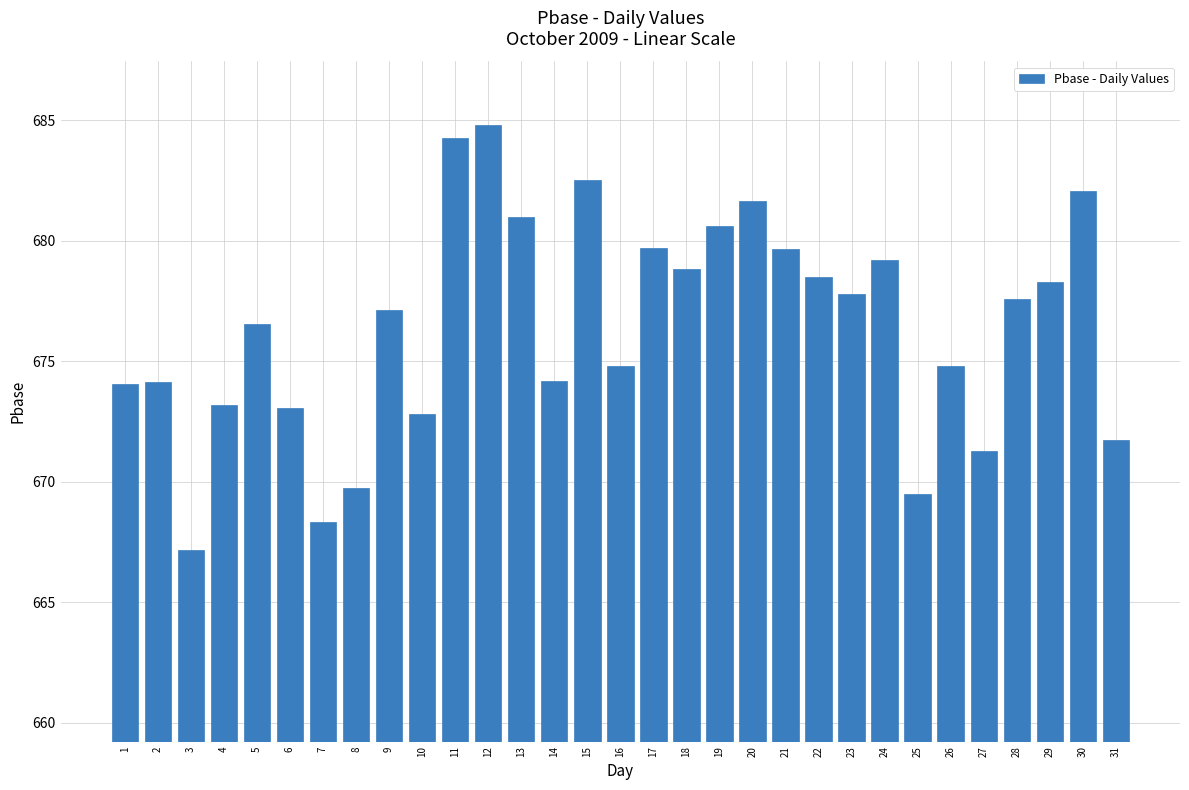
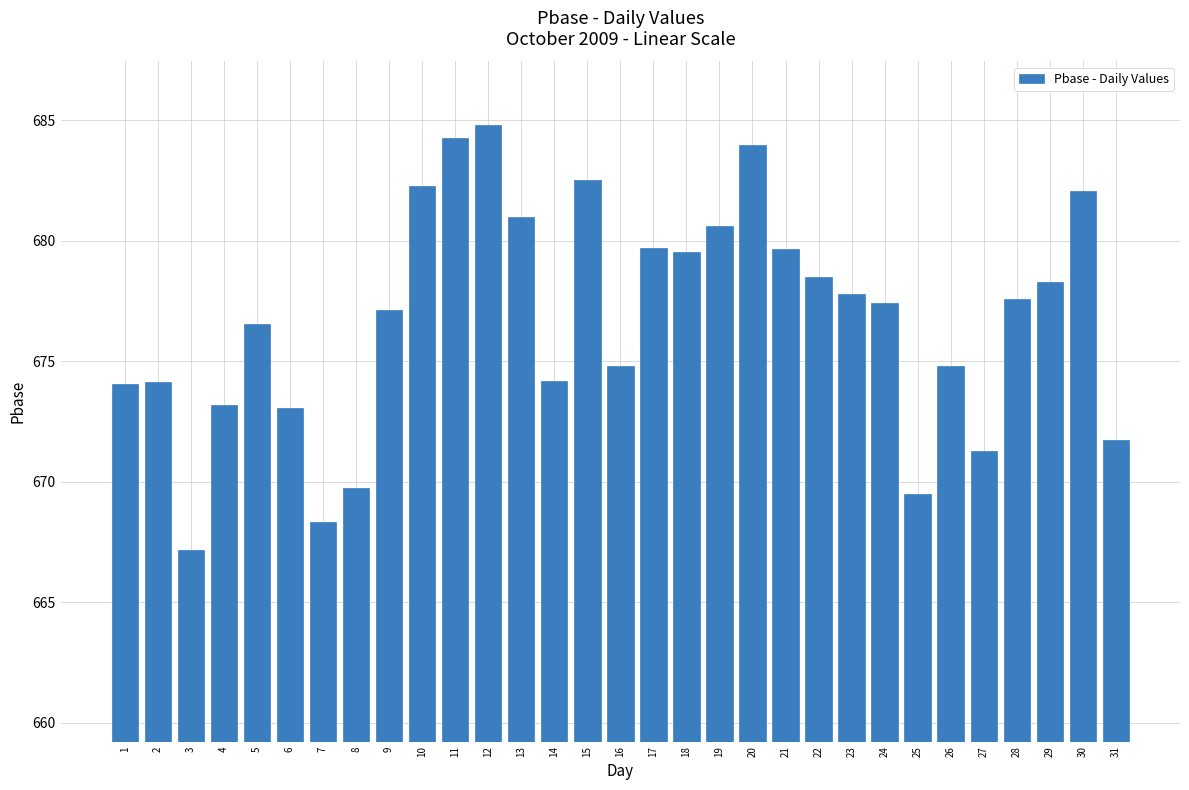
10: 672.8 -> 682.3
18: 678.8 -> 679.6
20: 681.7 -> 684.0
24: 679.2 -> 677.4
